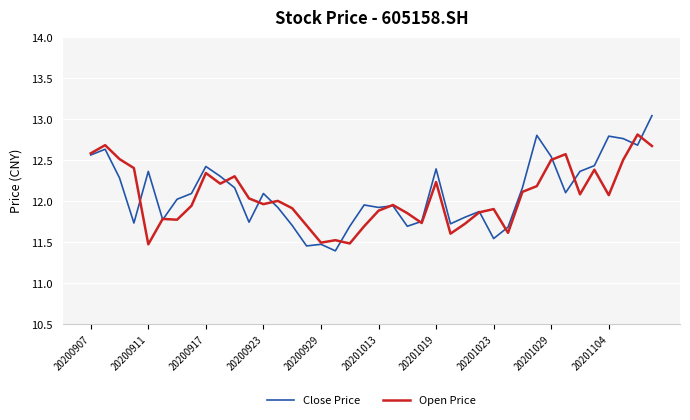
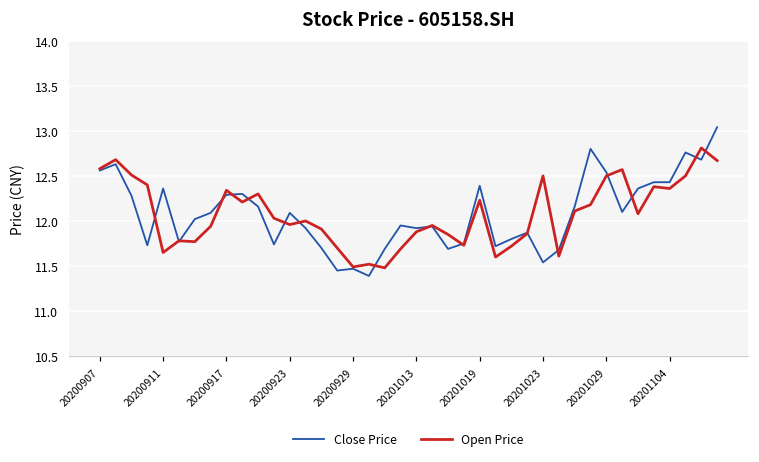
Open Price, 20200911: 11.5 -> 11.7
Close Price, 20200917: 12.4 -> 12.3
Open Price, 20201023: 11.9 -> 12.5
Close Price, 20201104: 12.8 -> 12.4
Open Price, 20201104: 12.1 -> 12.4
